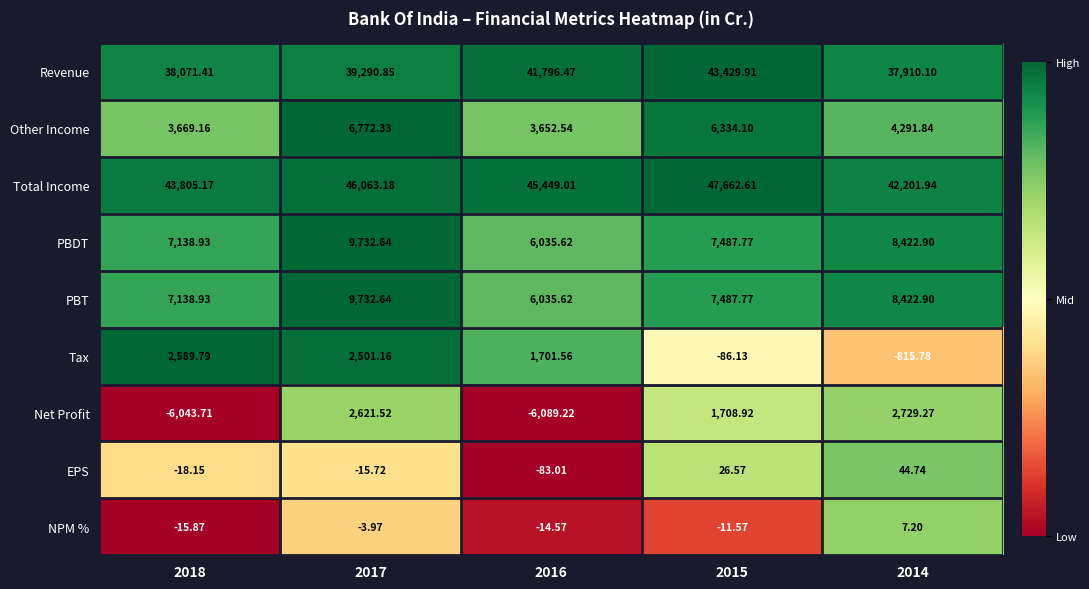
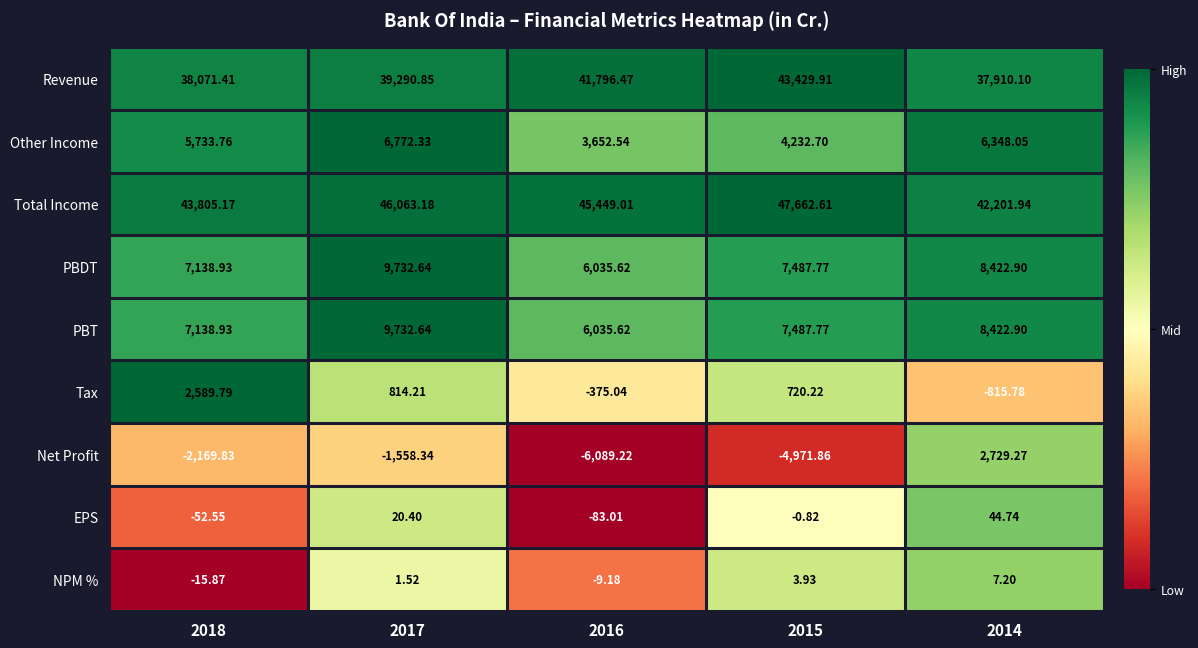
Other Income, 2018: 3,669.16 -> 5,733.76
Other Income, 2015: 6,334.10 -> 4,232.70
Other Income, 2014: 4,291.84 -> 6,348.05
Tax, 2017: 2,501.16 -> 814.21
Tax, 2016: 1,701.56 -> -375.04
Tax, 2015: -86.13 -> 720.22
Net Profit, 2018: -6,043.71 -> -2,169.83
Net Profit, 2017: 2,621.52 -> -1,558.34
Net Profit, 2015: 1,708.92 -> -4,971.86
EPS, 2018: -18.15 -> -52.55
EPS, 2017: -15.72 -> 20.40
EPS, 2015: 26.57 -> -0.82
NPM %, 2017: -3.97 -> 1.52
NPM %, 2016: -14.57 -> -9.18
NPM %, 2015: -11.57 -> 3.93
